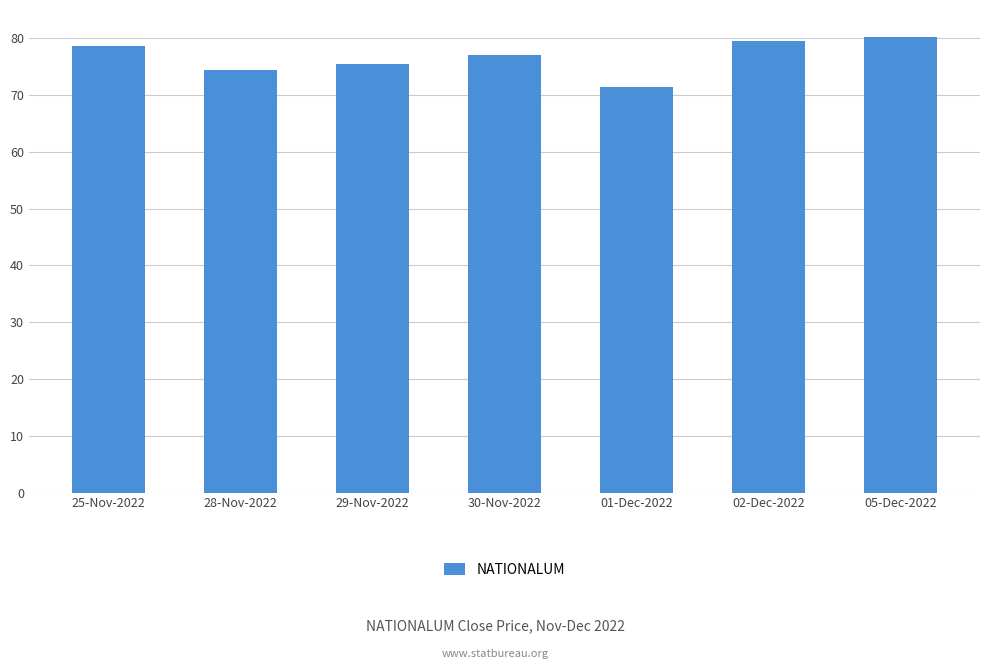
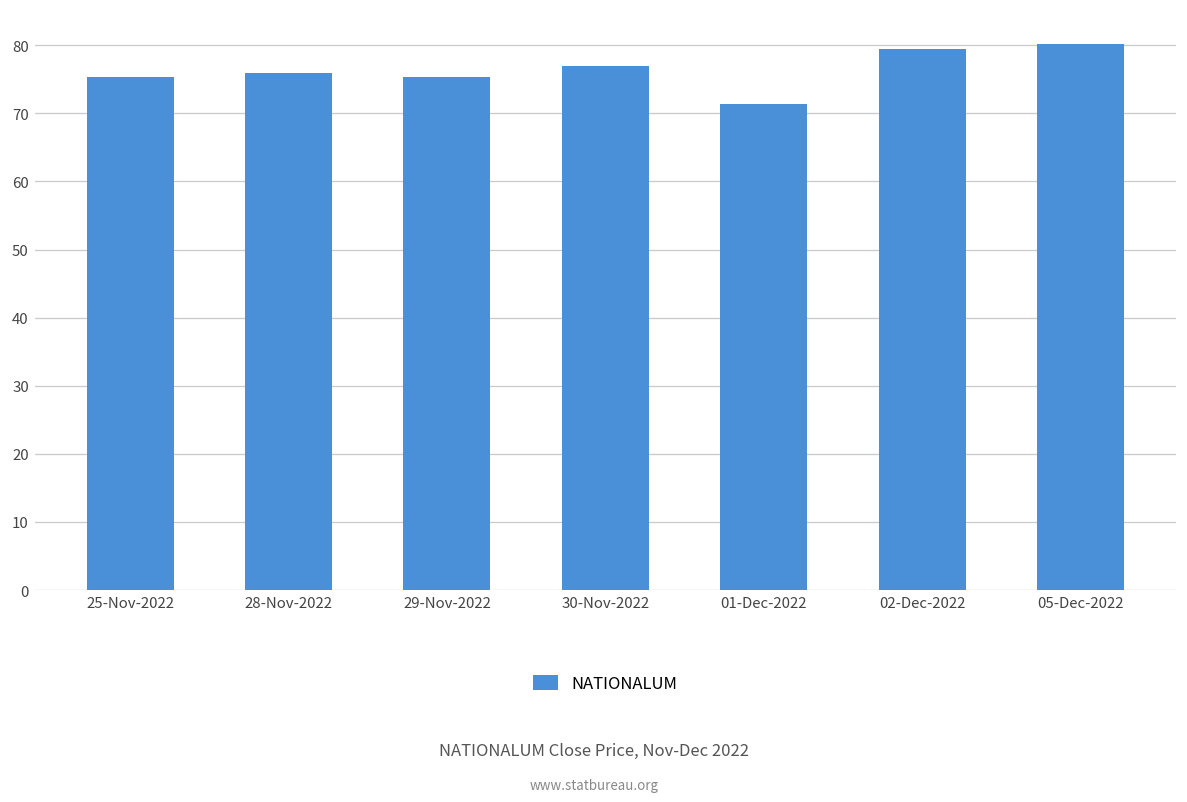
25-Nov-2022: 79 -> 75
28-Nov-2022: 75 -> 76
